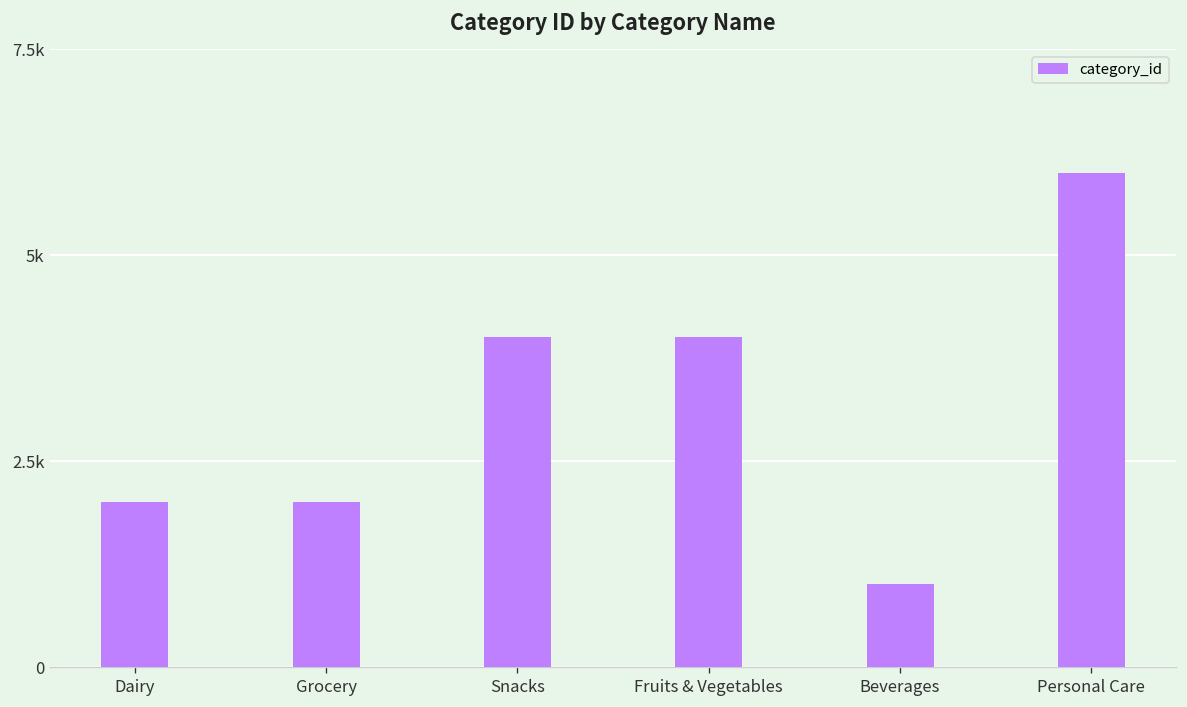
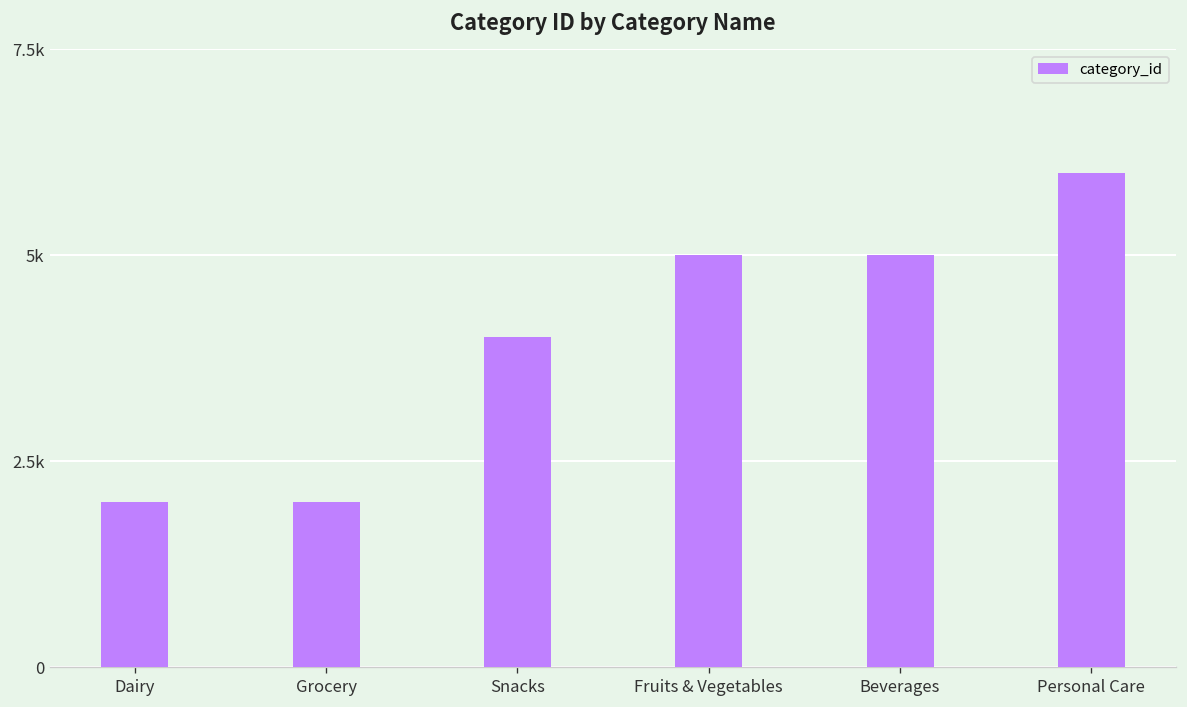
Fruits & Vegetables: 4000 -> 5000
Beverages: 1000 -> 5000
